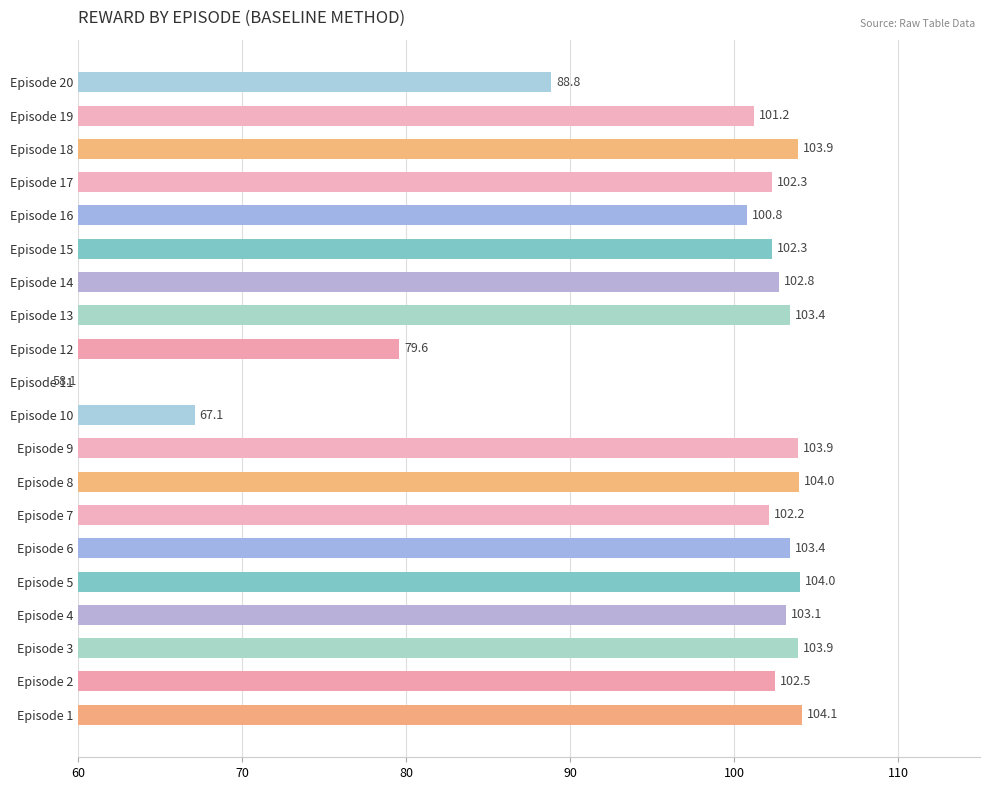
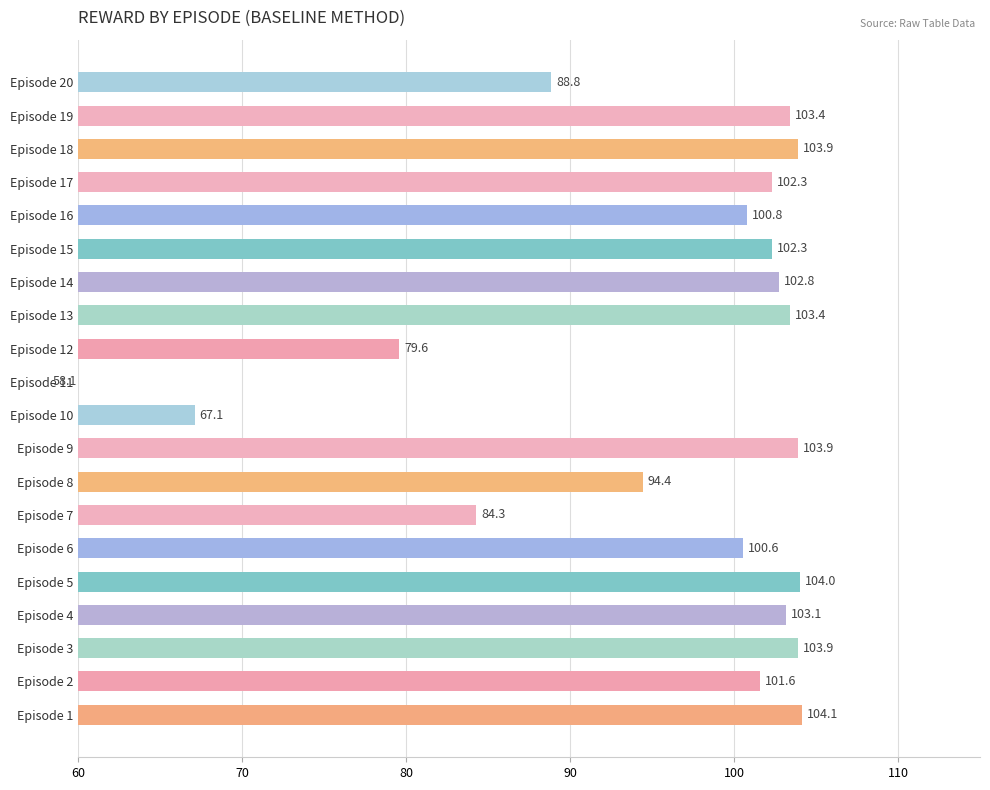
Episode 19: 101.2 -> 103.4
Episode 8: 104.0 -> 94.4
Episode 7: 102.2 -> 84.3
Episode 6: 103.4 -> 100.6
Episode 2: 102.5 -> 101.6
